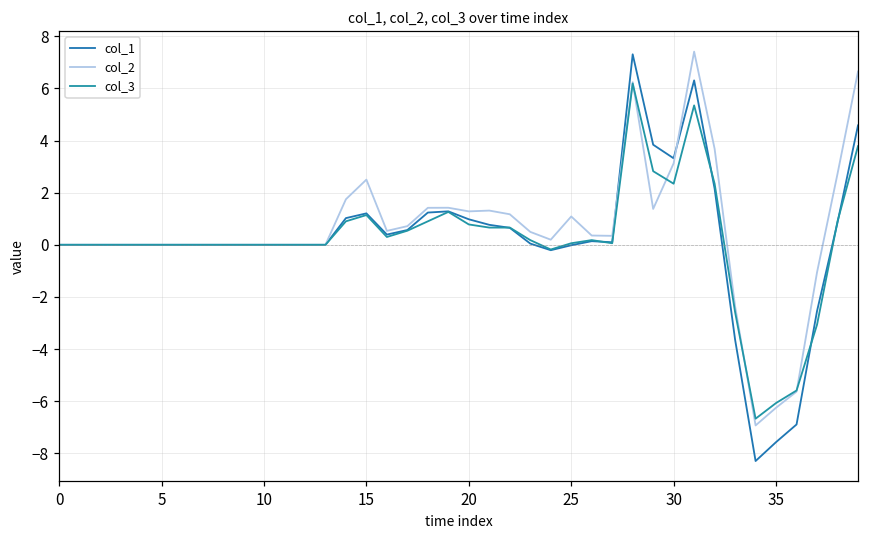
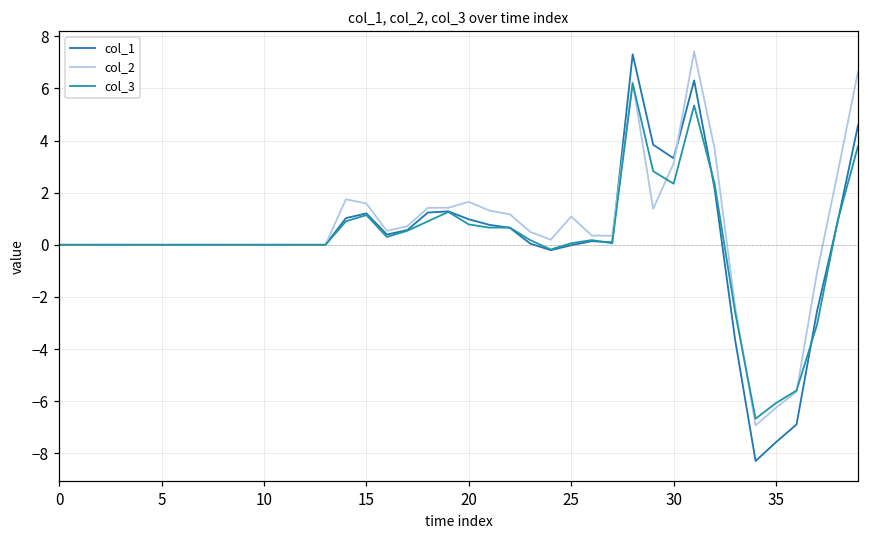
col_2, 15: 2.5 -> 1.6
col_2, 20: 1.3 -> 1.6
